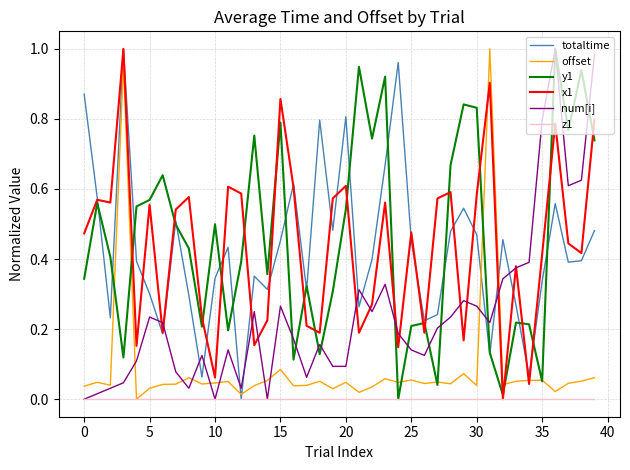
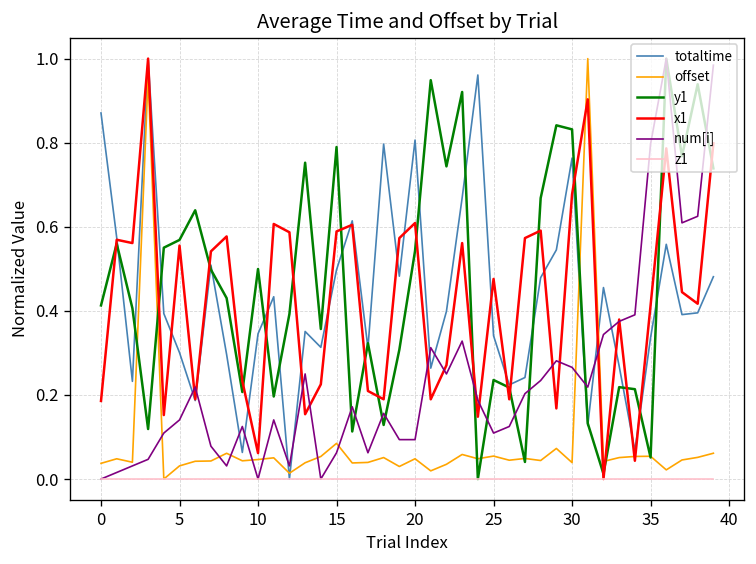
y1, 0: 0.34 -> 0.41
x1, 0: 0.47 -> 0.19
num[i], 5: 0.23 -> 0.14
totaltime, 15: 0.45 -> 0.50
x1, 15: 0.86 -> 0.59
num[i], 15: 0.27 -> 0.06
totaltime, 25: 0.45 -> 0.34
y1, 25: 0.21 -> 0.24
num[i], 25: 0.14 -> 0.11
totaltime, 30: 0.47 -> 0.76
x1, 30: 0.58 -> 0.68
